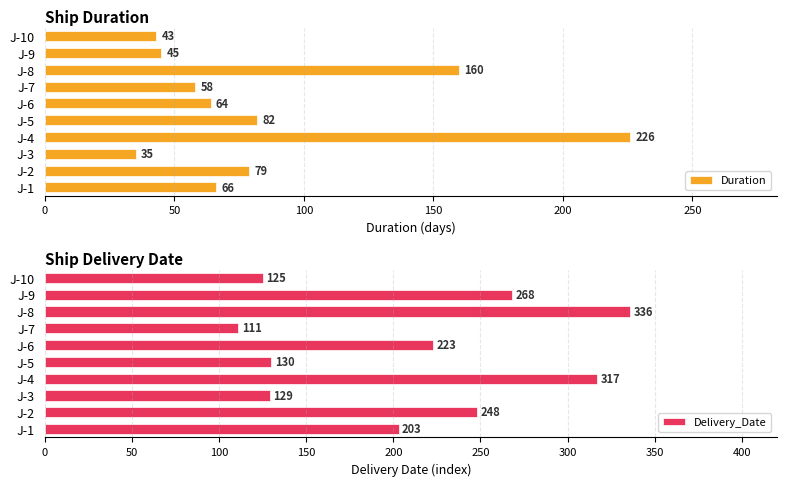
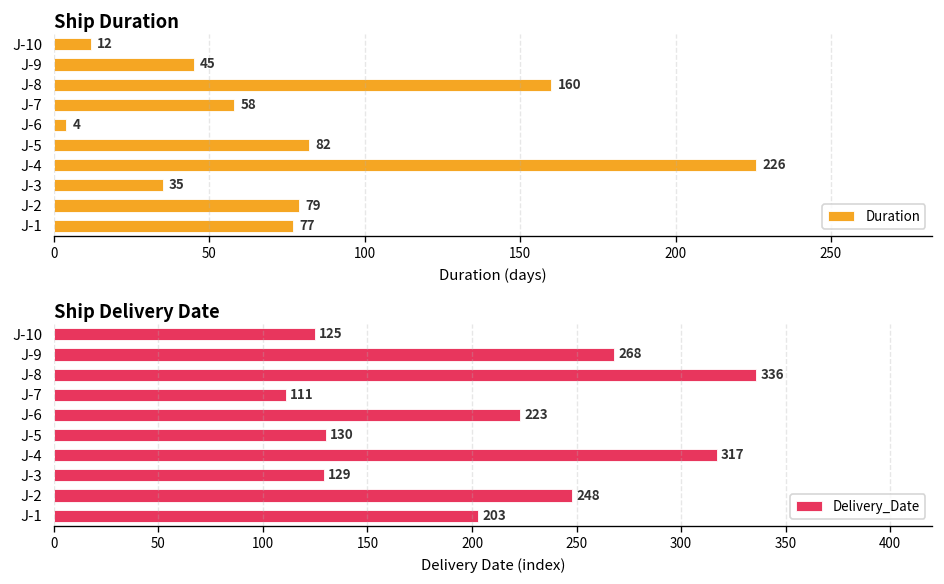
Ship Duration, J-10: 43 -> 12
Ship Duration, J-6: 64 -> 4
Ship Duration, J-1: 66 -> 77
